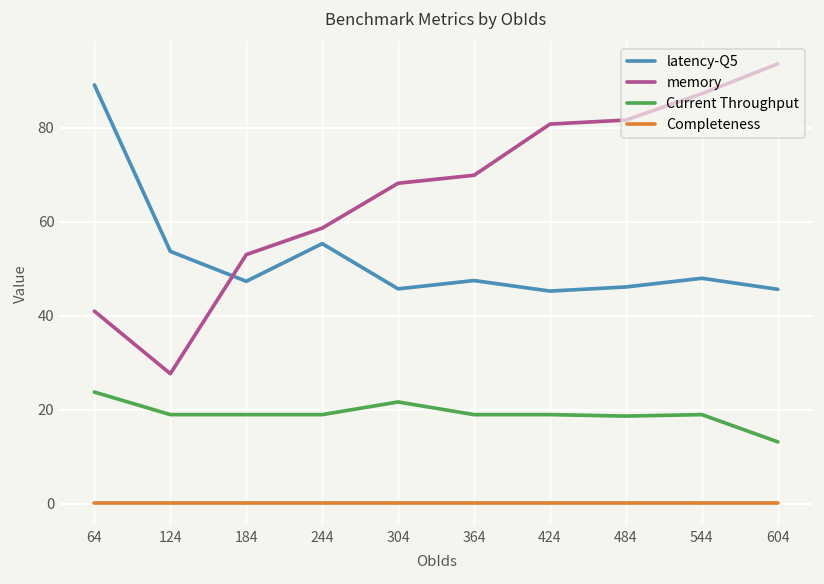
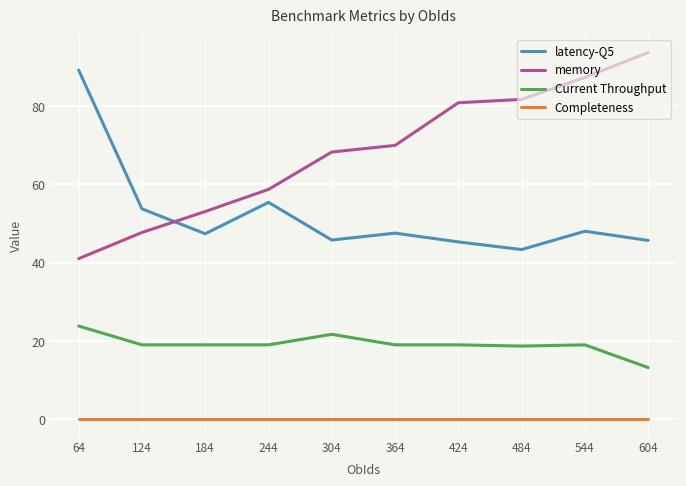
memory, 124: 28 -> 48
latency-Q5, 484: 46 -> 43
